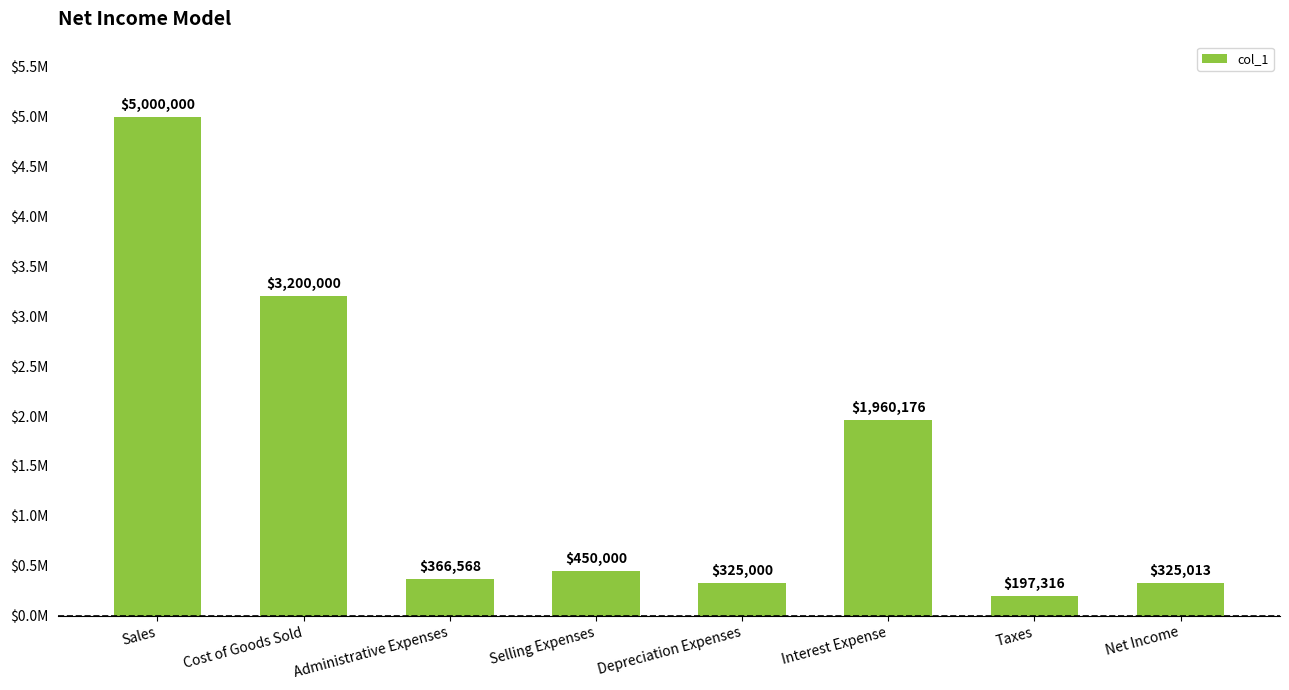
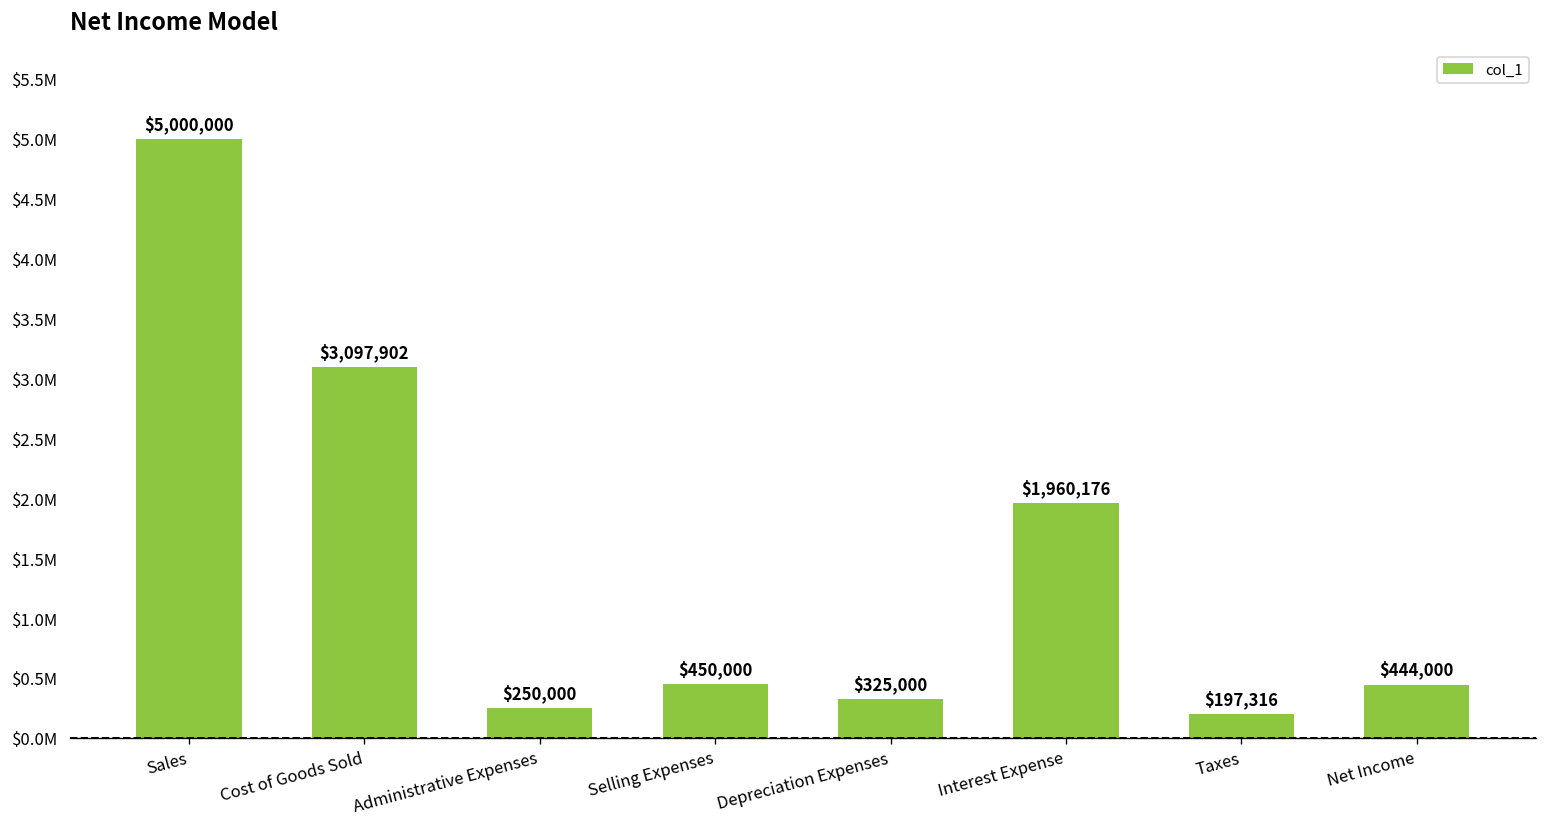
Cost of Goods Sold: $3,200,000 -> $3,097,902
Administrative Expenses: $366,568 -> $250,000
Net Income: $325,013 -> $444,000
